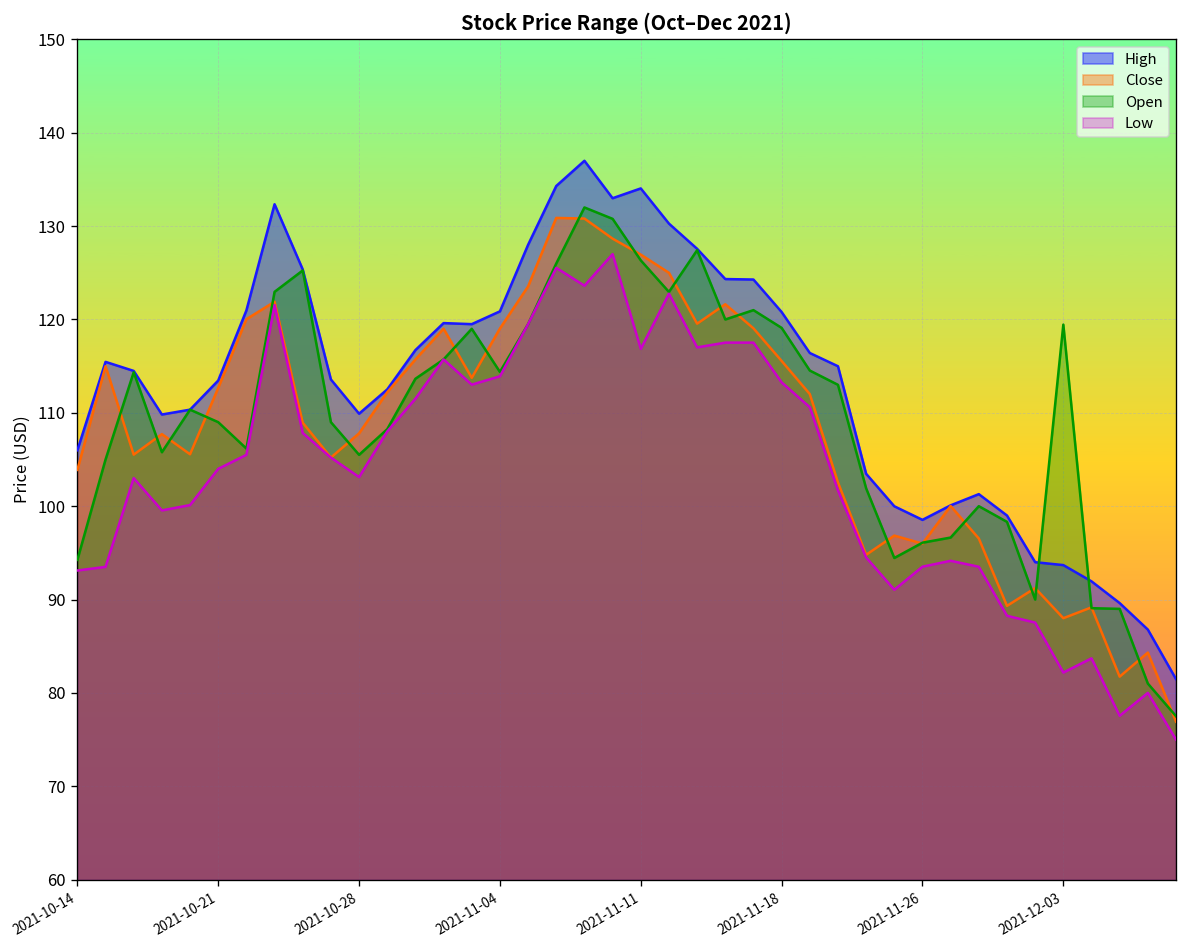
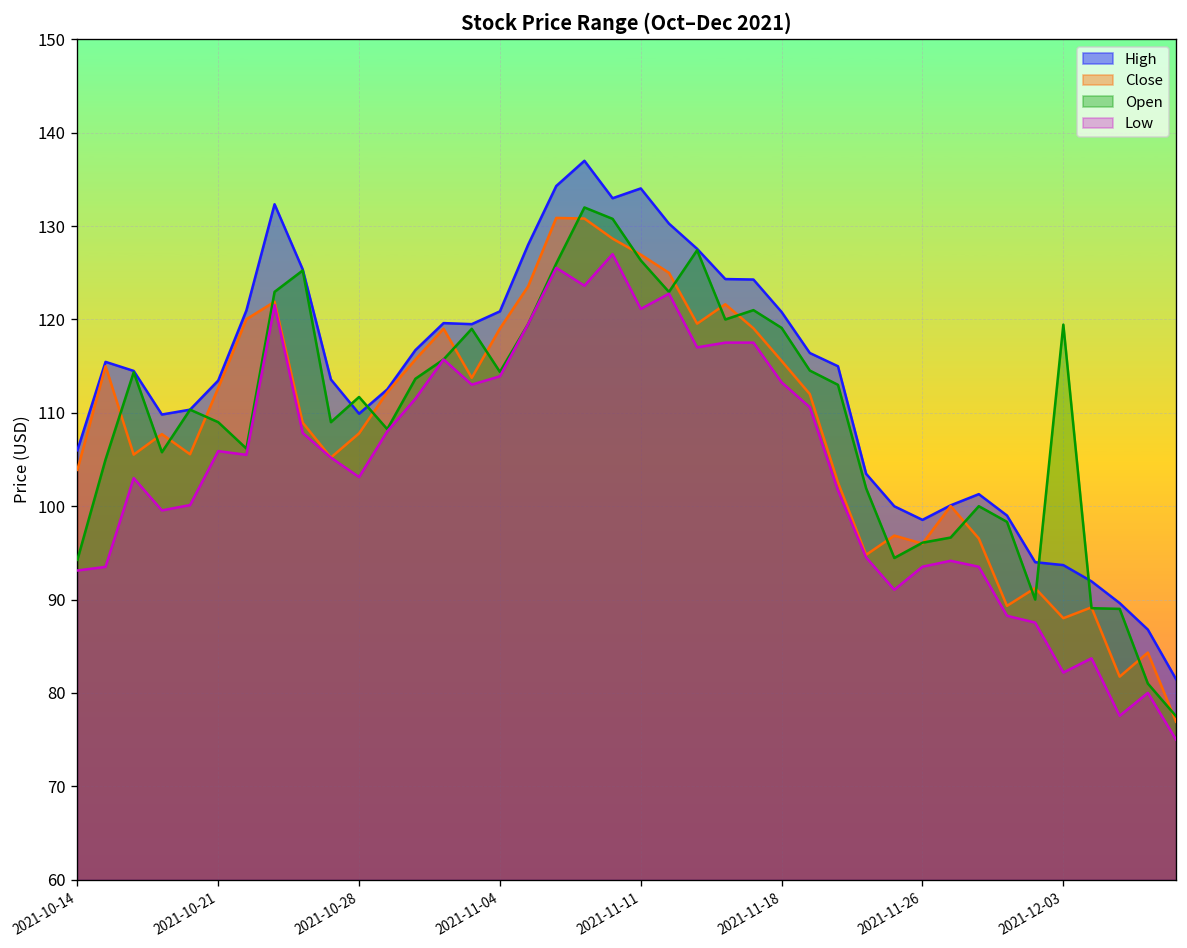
Low, 2021-10-21: 104 -> 106
Open, 2021-10-28: 106 -> 112
Low, 2021-11-11: 117 -> 121
